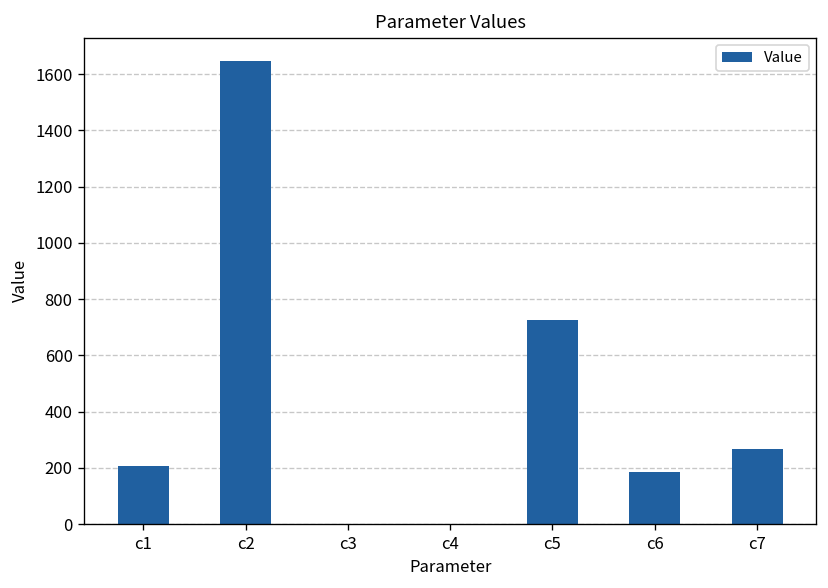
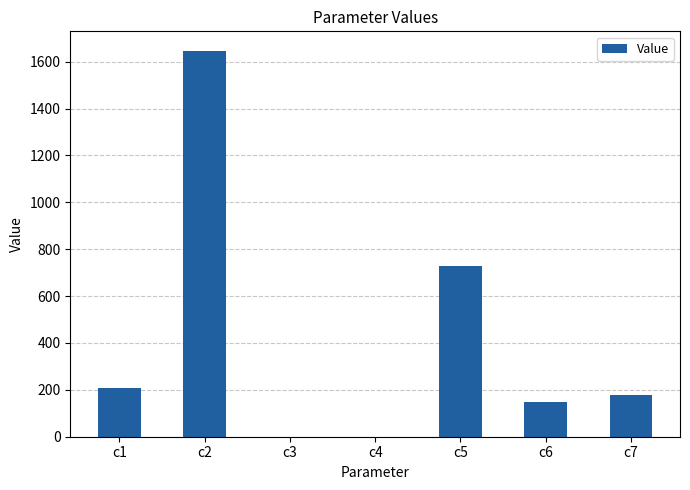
c6: 190 -> 150
c7: 270 -> 180
